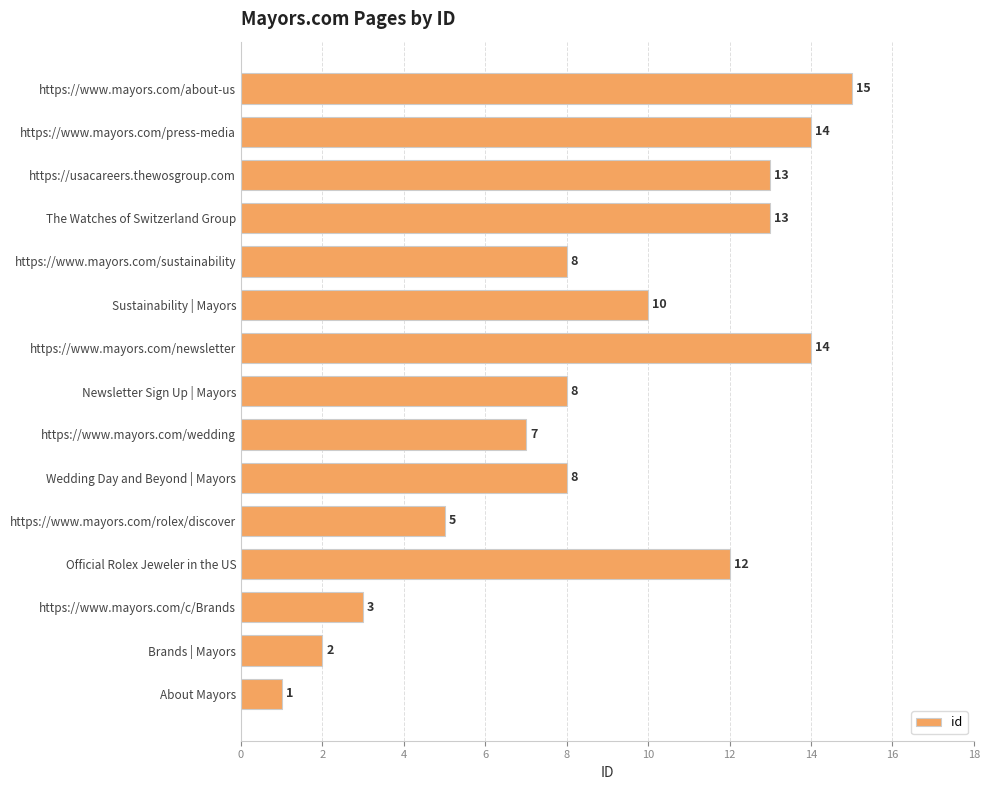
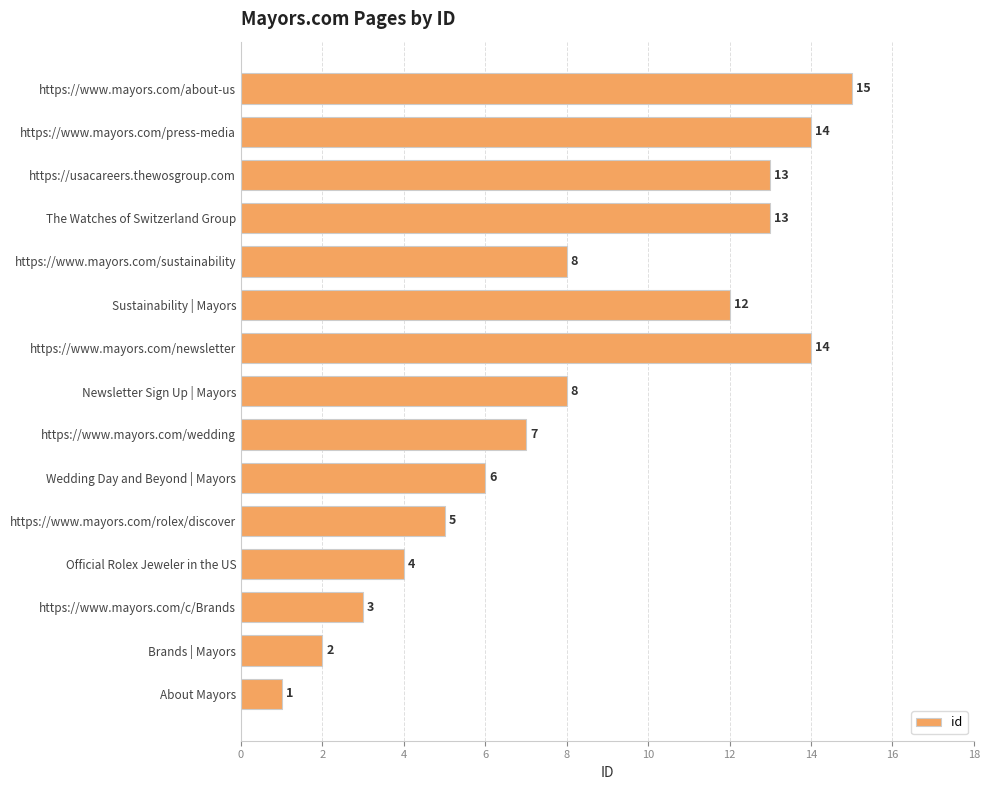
Sustainability | Mayors: 10 -> 12
Wedding Day and Beyond | Mayors: 8 -> 6
Official Rolex Jeweler in the US: 12 -> 4
